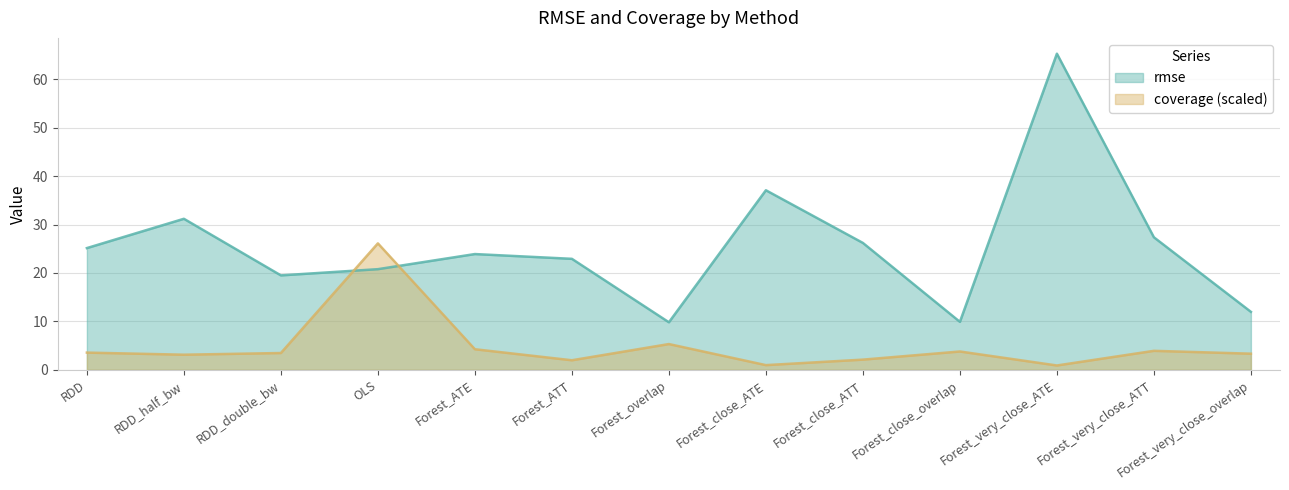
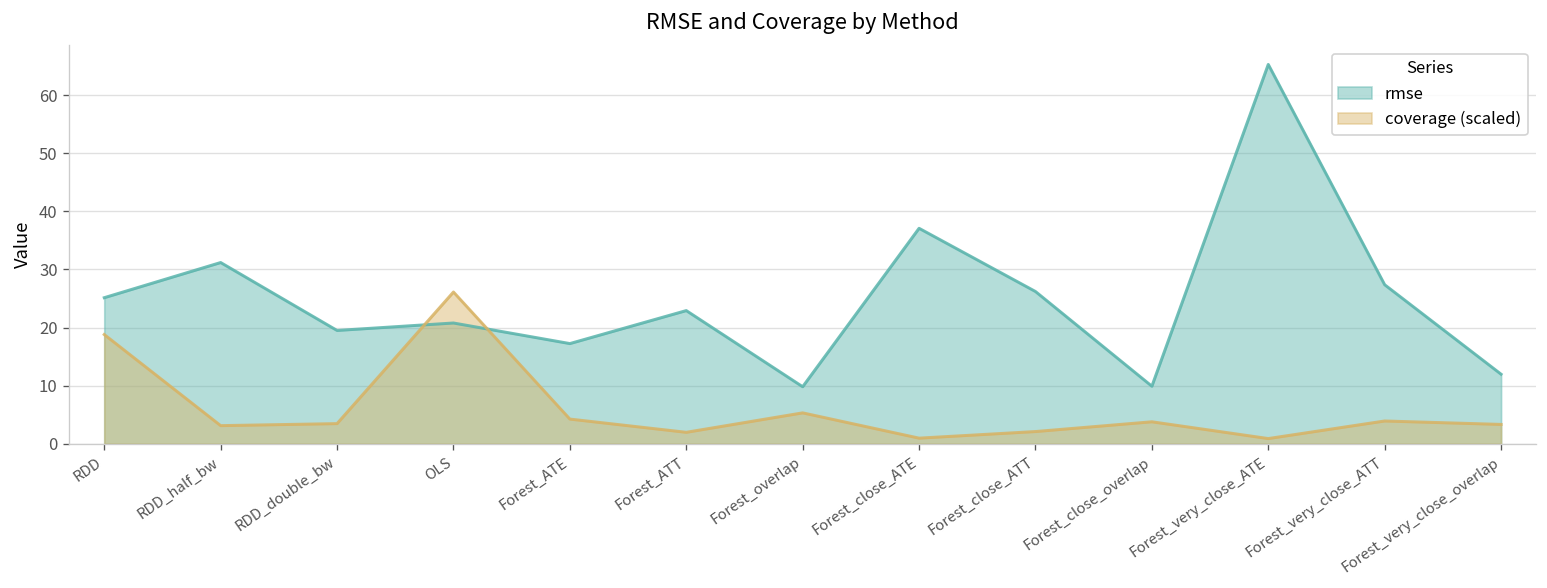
coverage (scaled), RDD: 4 -> 19
rmse, Forest_ATE: 24 -> 17
